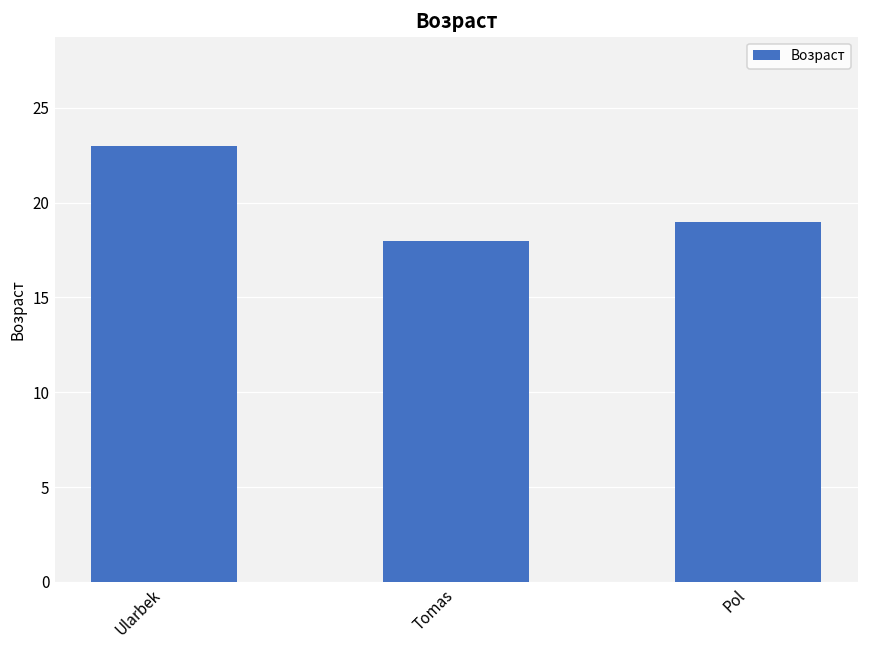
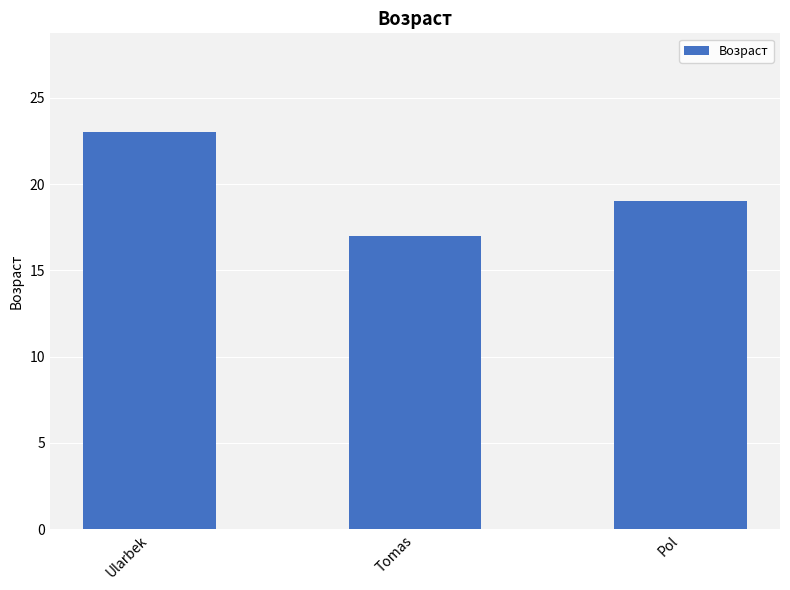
Tomas: 18 -> 17
